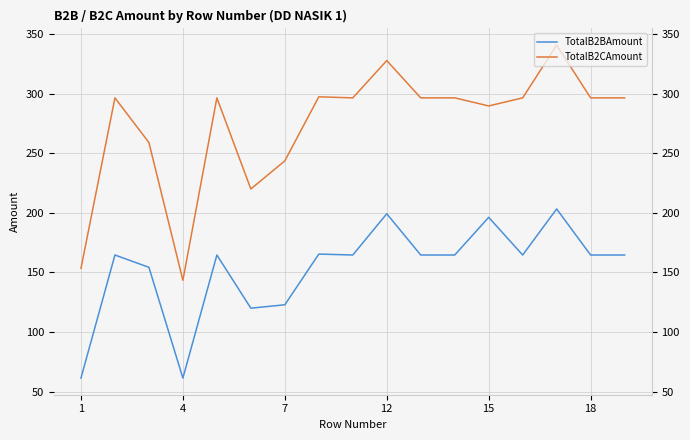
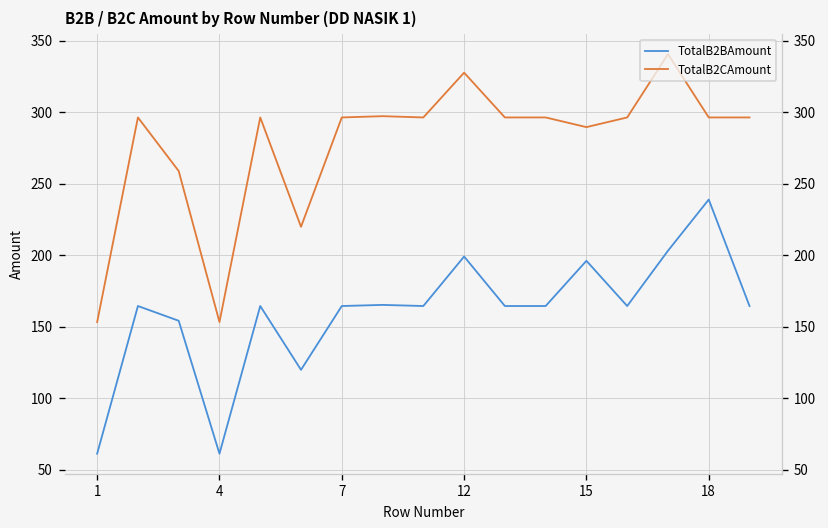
TotalB2CAmount, 4: 143 -> 153
TotalB2BAmount, 7: 123 -> 165
TotalB2CAmount, 7: 244 -> 296
TotalB2BAmount, 18: 165 -> 239
